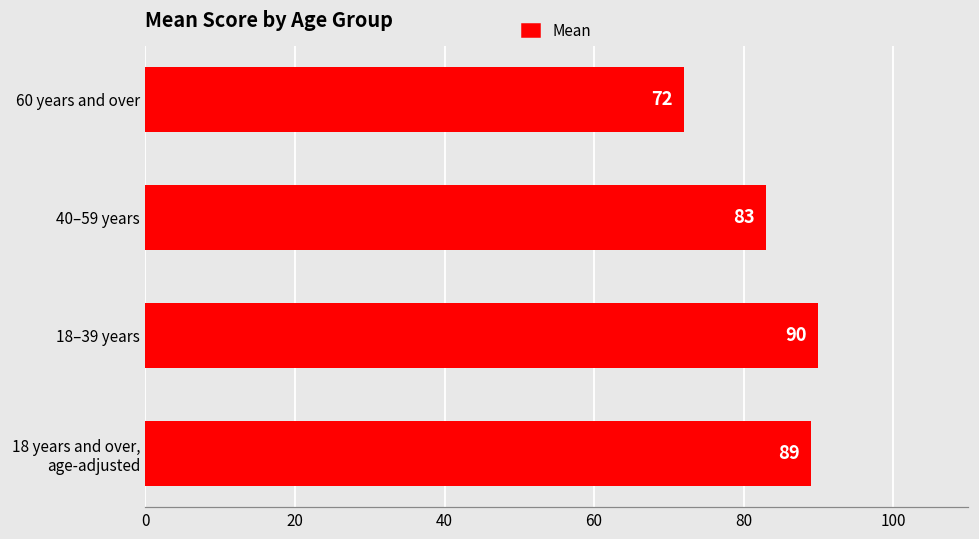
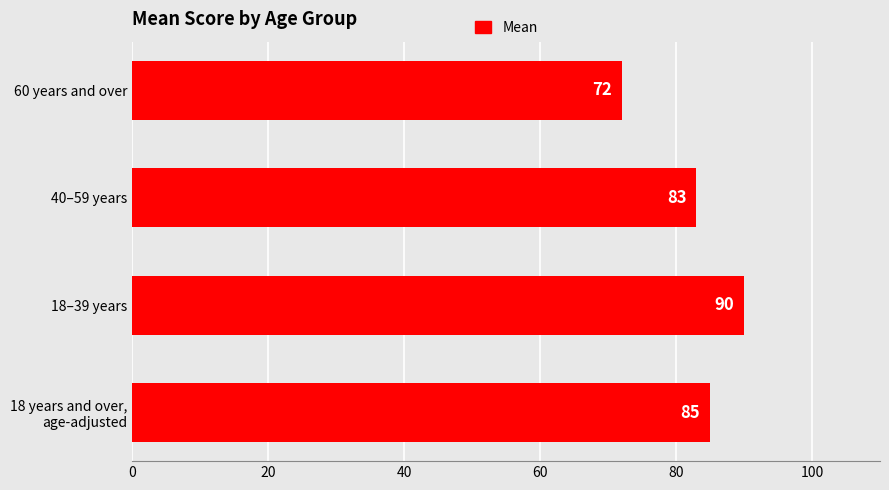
18 years and over, age-adjusted: 89 -> 85
